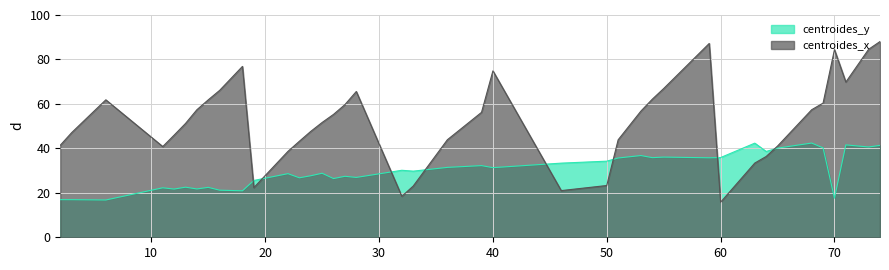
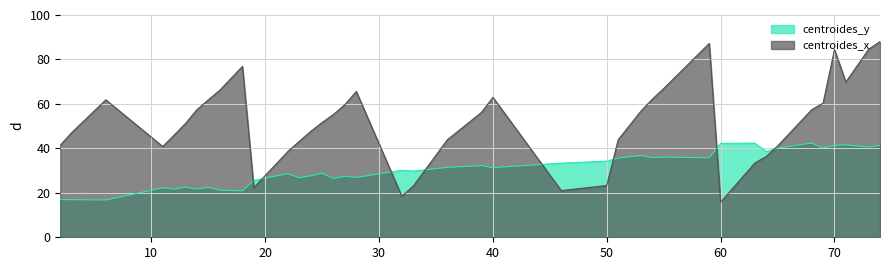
centroides_x, 40: 75 -> 63
centroides_y, 60: 36 -> 42
centroides_y, 70: 18 -> 41
